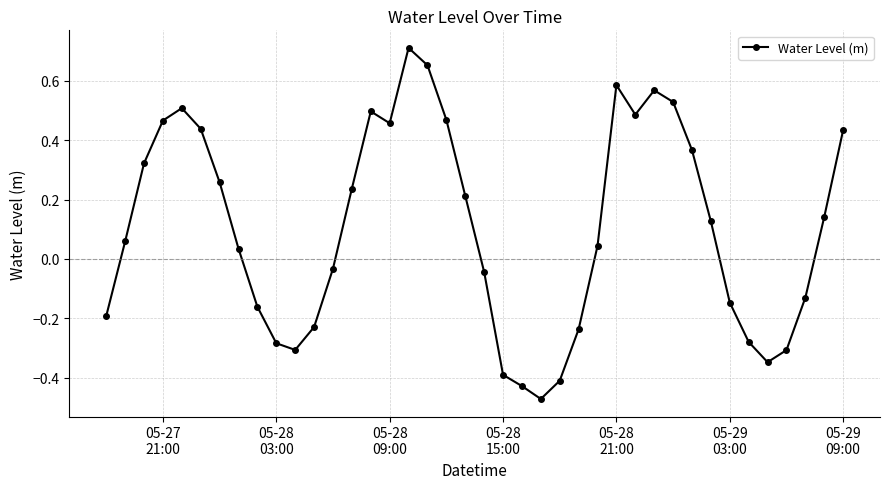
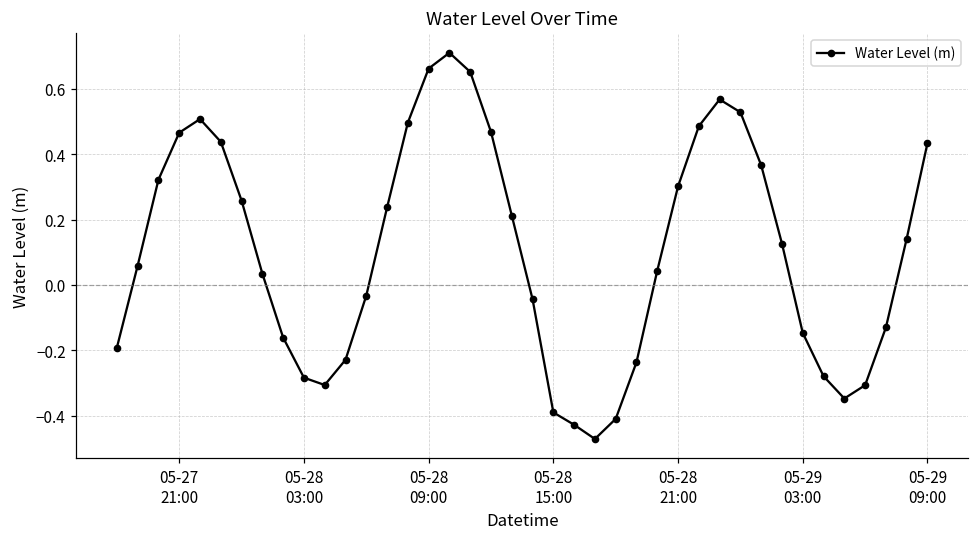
05-28 09:00: 0.46 -> 0.66
05-28 21:00: 0.59 -> 0.30
